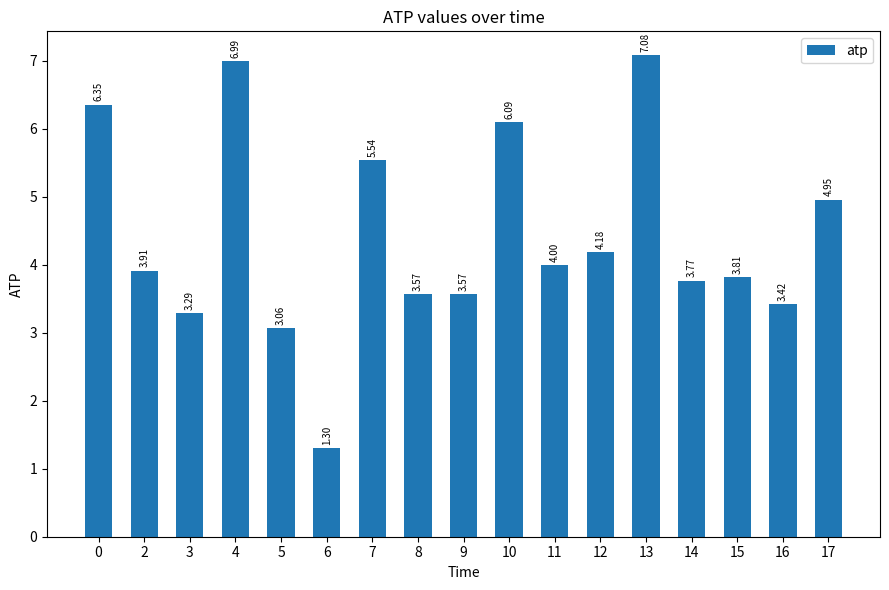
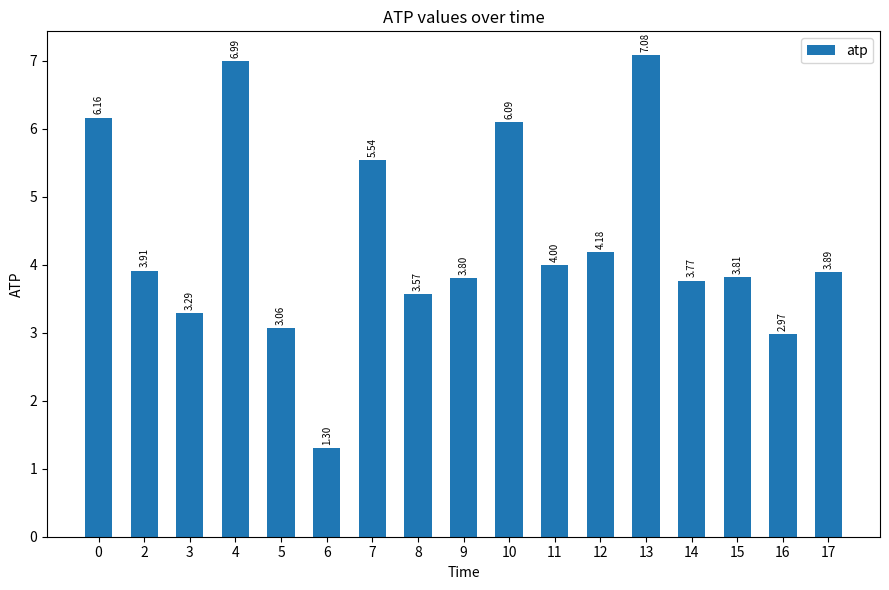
0: 6.35 -> 6.16
9: 3.57 -> 3.80
16: 3.42 -> 2.97
17: 4.95 -> 3.89
